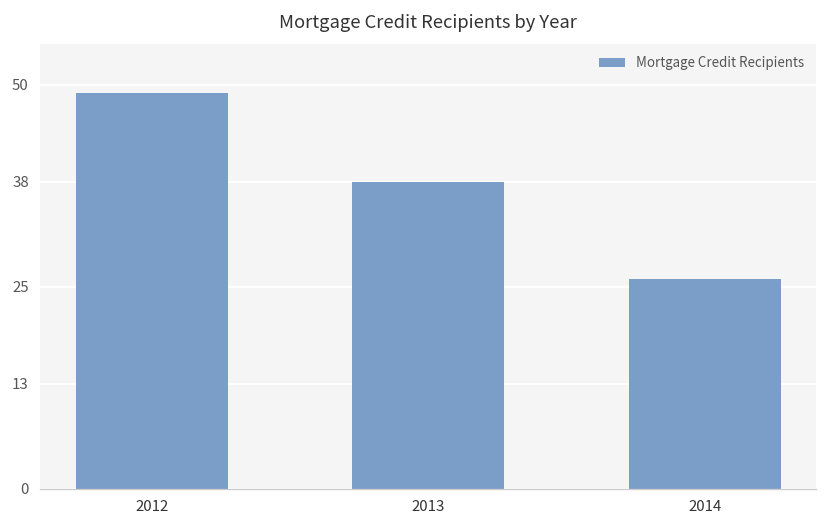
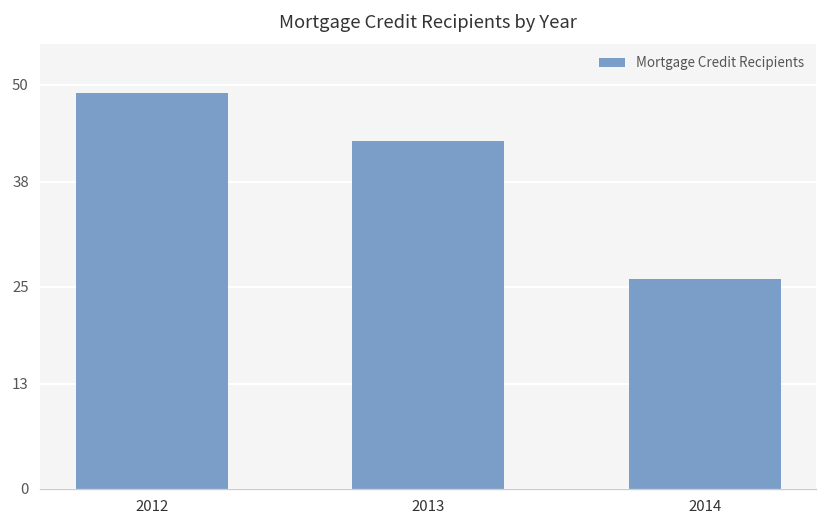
2013: 38 -> 43
